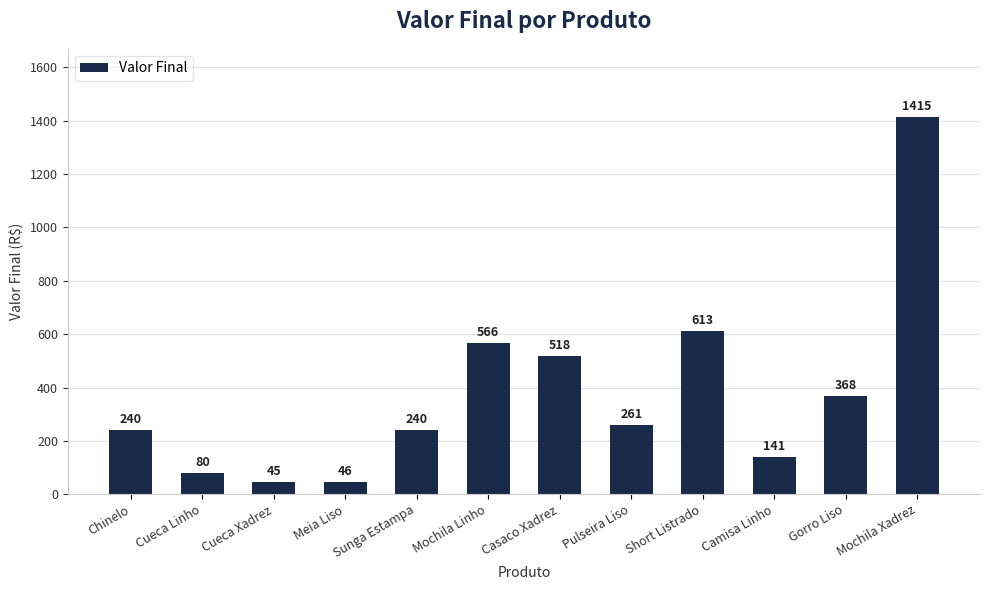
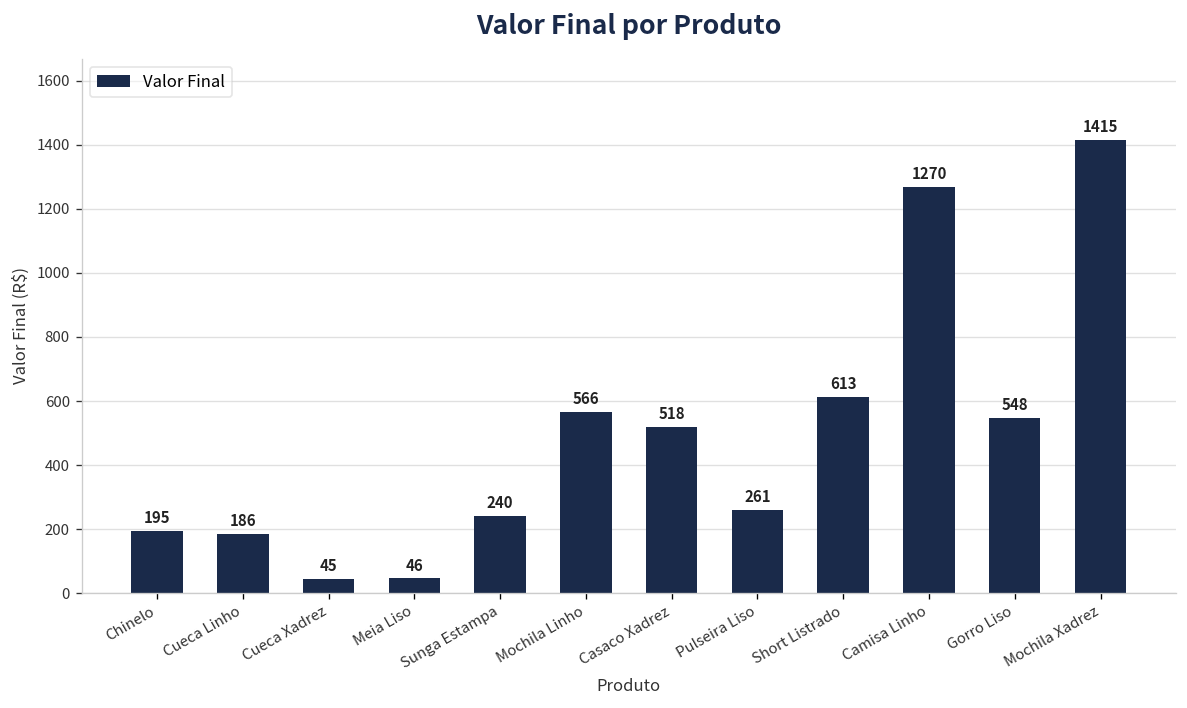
Chinelo: 240 -> 195
Cueca Linho: 80 -> 186
Camisa Linho: 141 -> 1270
Gorro Liso: 368 -> 548
